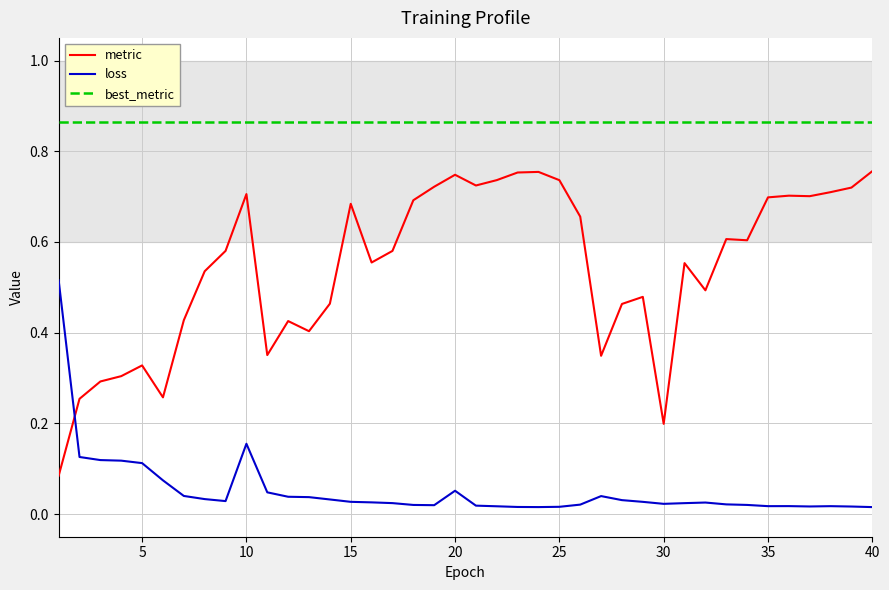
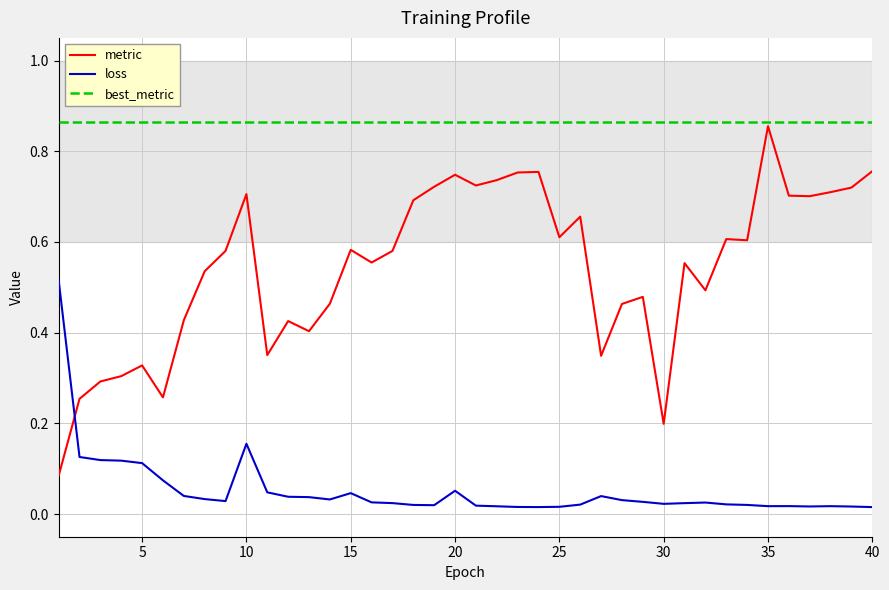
metric, 15: 0.68 -> 0.58
loss, 15: 0.03 -> 0.05
metric, 25: 0.74 -> 0.61
metric, 35: 0.70 -> 0.86
